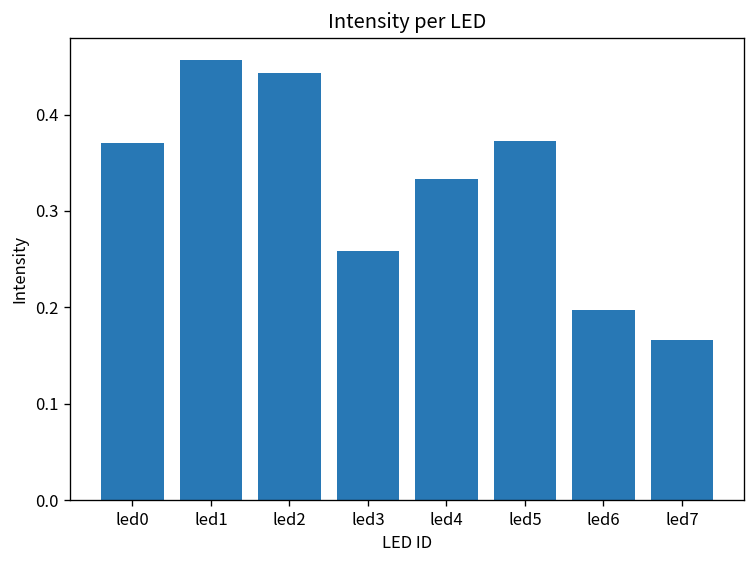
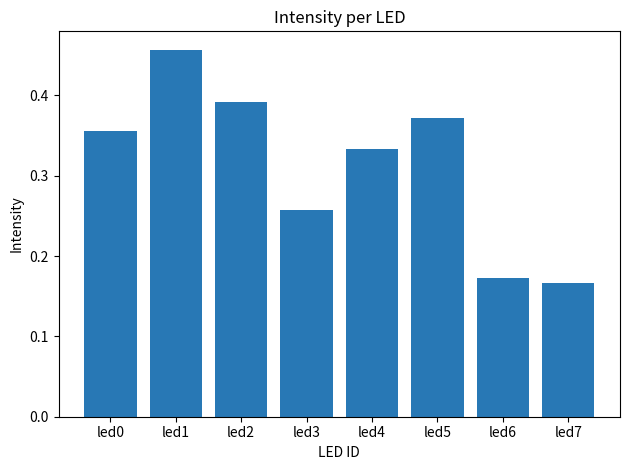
led0: 0.37 -> 0.36
led2: 0.44 -> 0.39
led6: 0.20 -> 0.17
